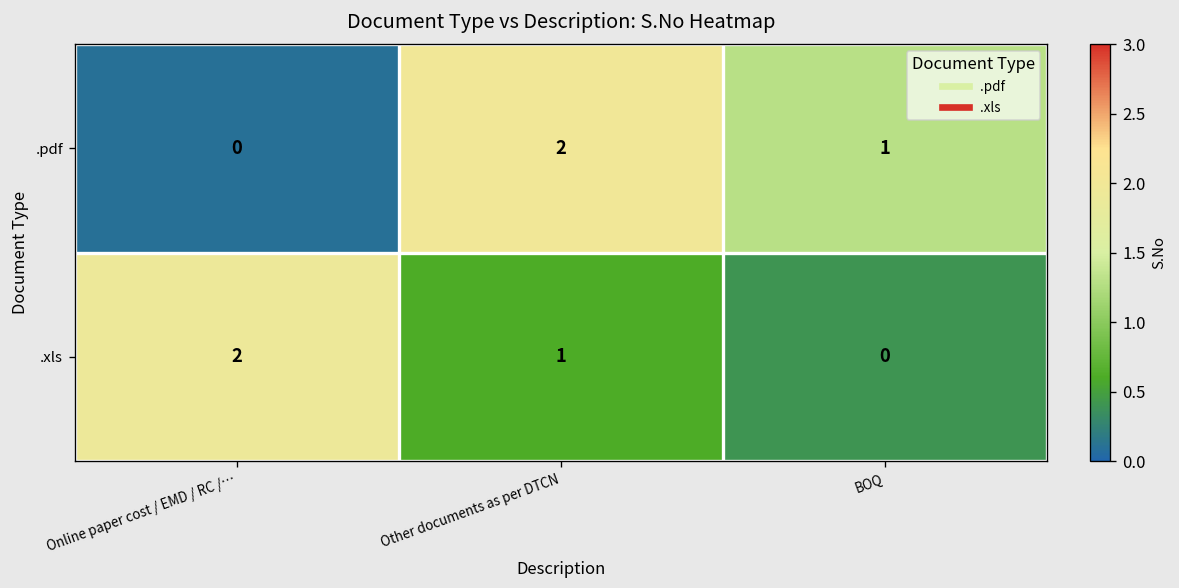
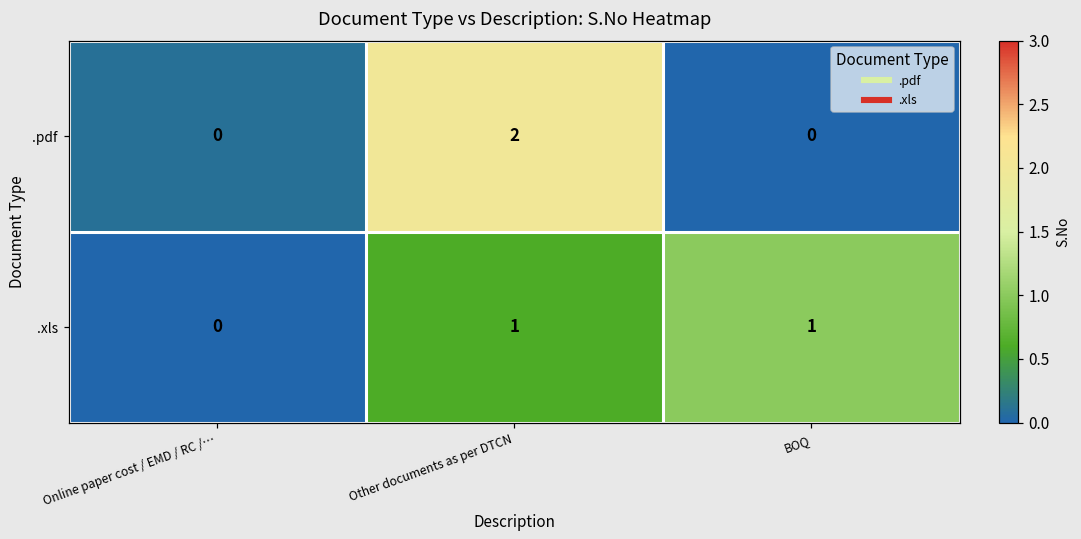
.pdf, BOQ: 1 -> 0
.xls, Online paper cost / EMD / RC /…: 2 -> 0
.xls, BOQ: 0 -> 1
